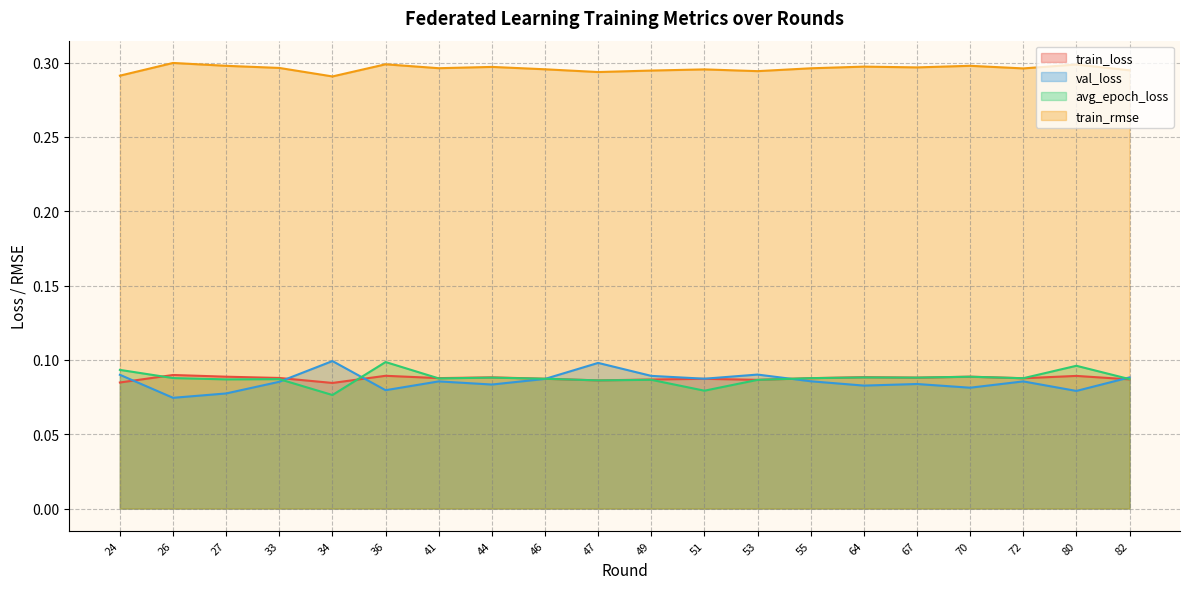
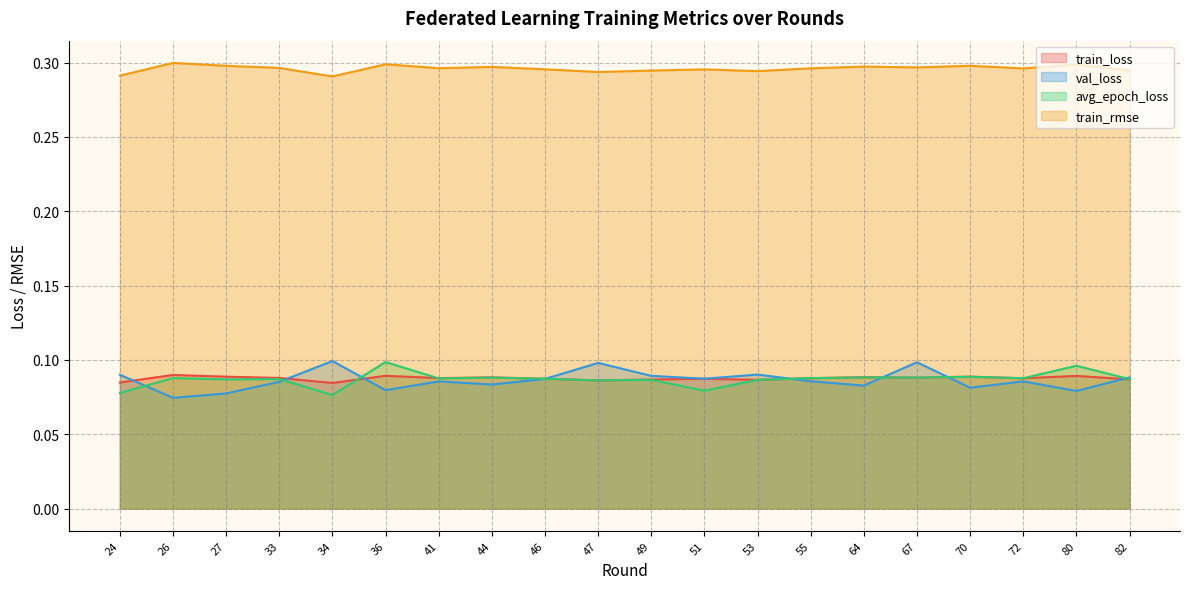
avg_epoch_loss, 24: 0.093 -> 0.078
val_loss, 67: 0.084 -> 0.098
